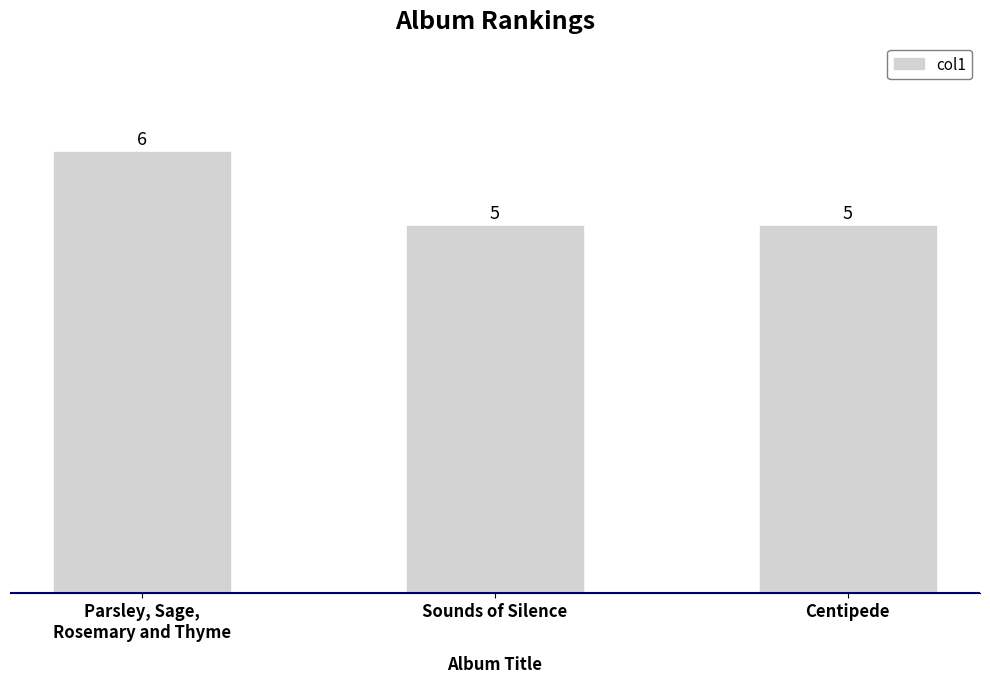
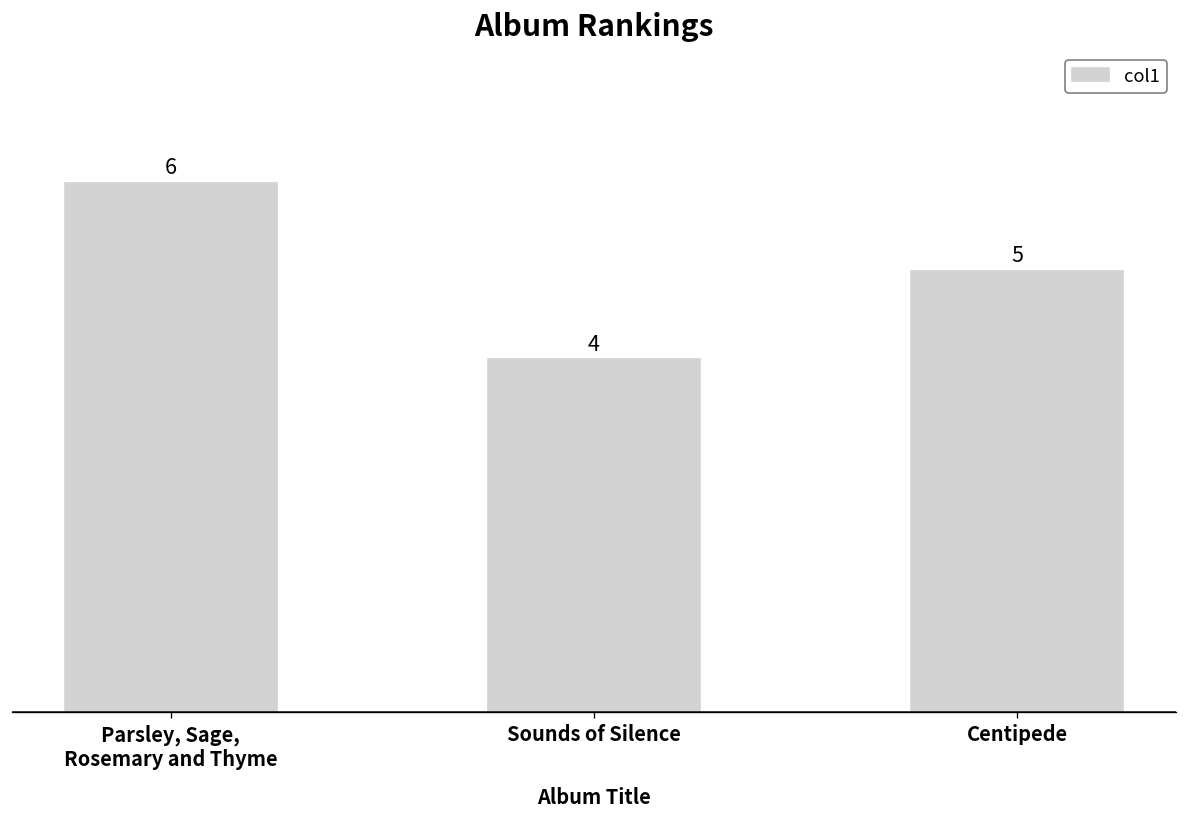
Sounds of Silence: 5 -> 4
